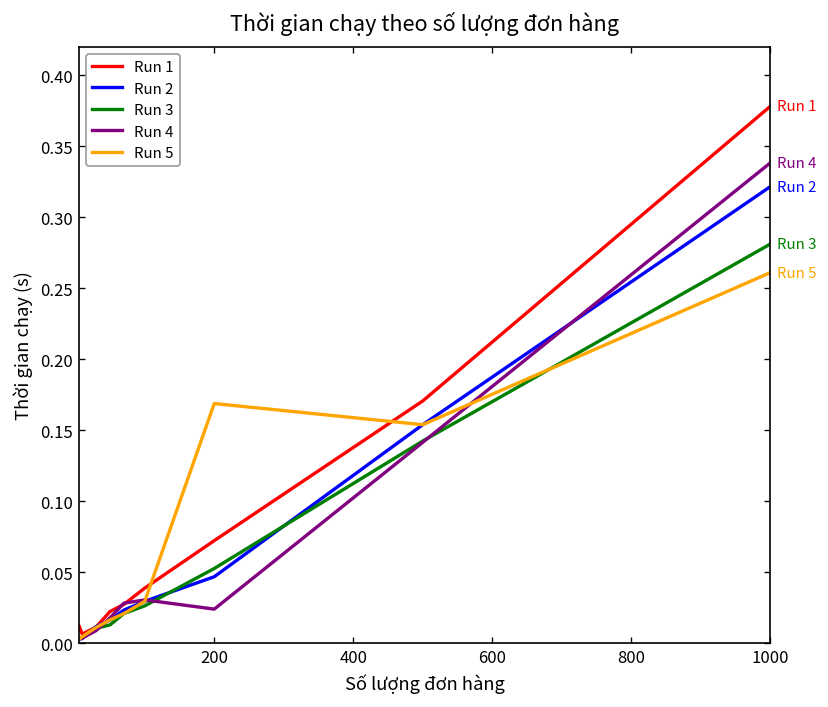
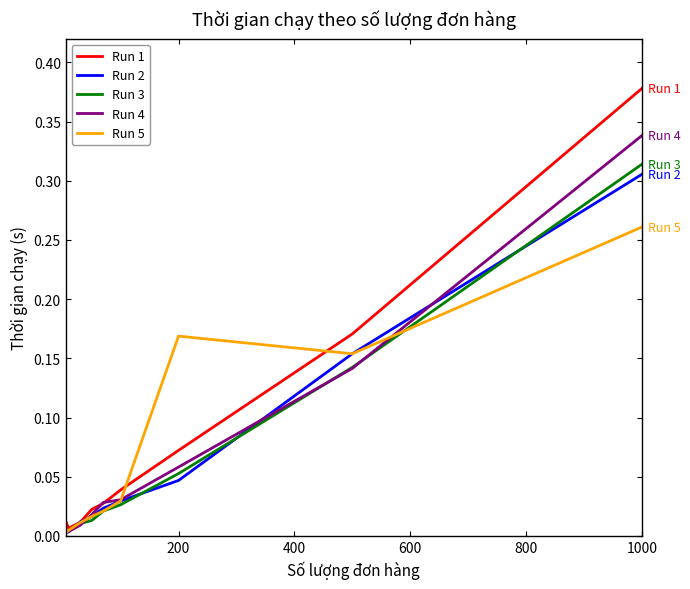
Run 4, 200: 0.024 -> 0.058
Run 2, 1000: 0.321 -> 0.305
Run 3, 1000: 0.281 -> 0.314
